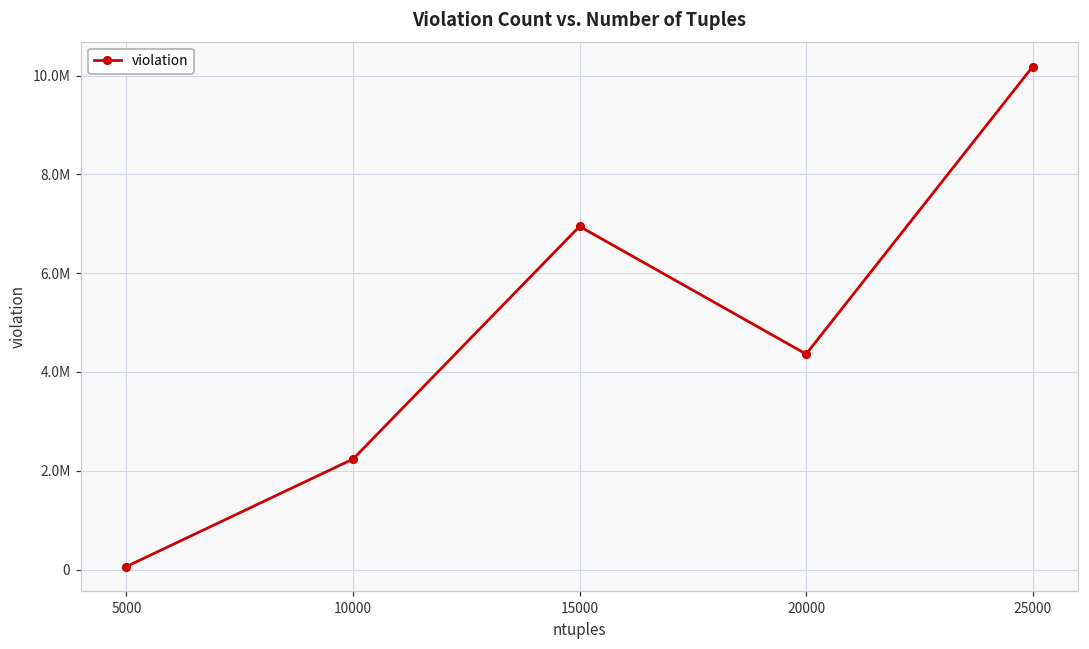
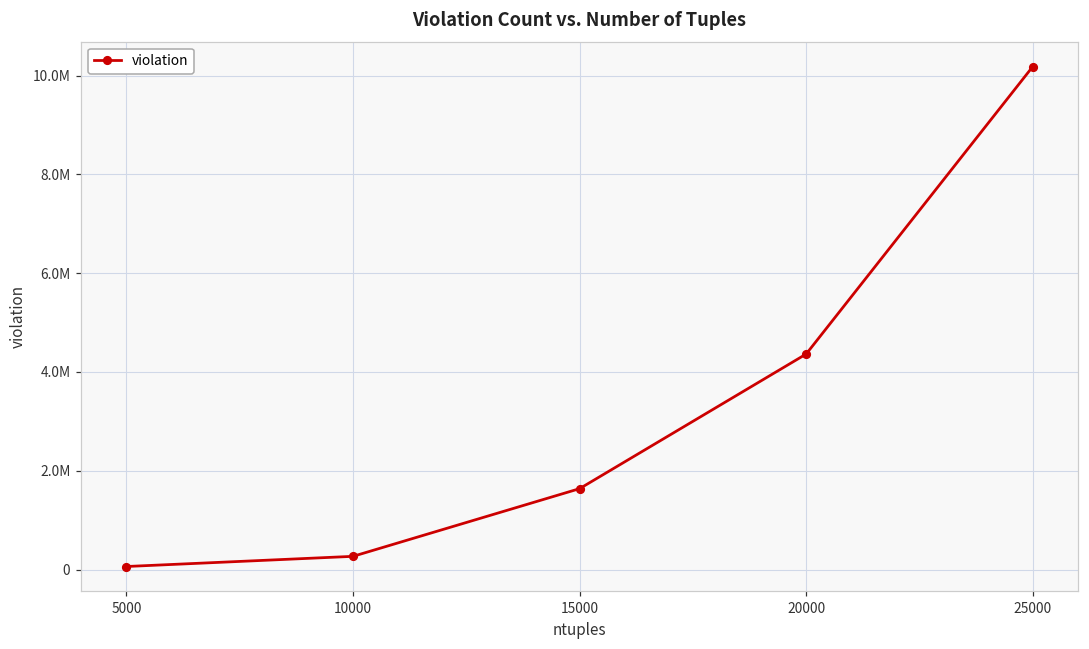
10000: 2200000 -> 300000
15000: 6900000 -> 1600000
